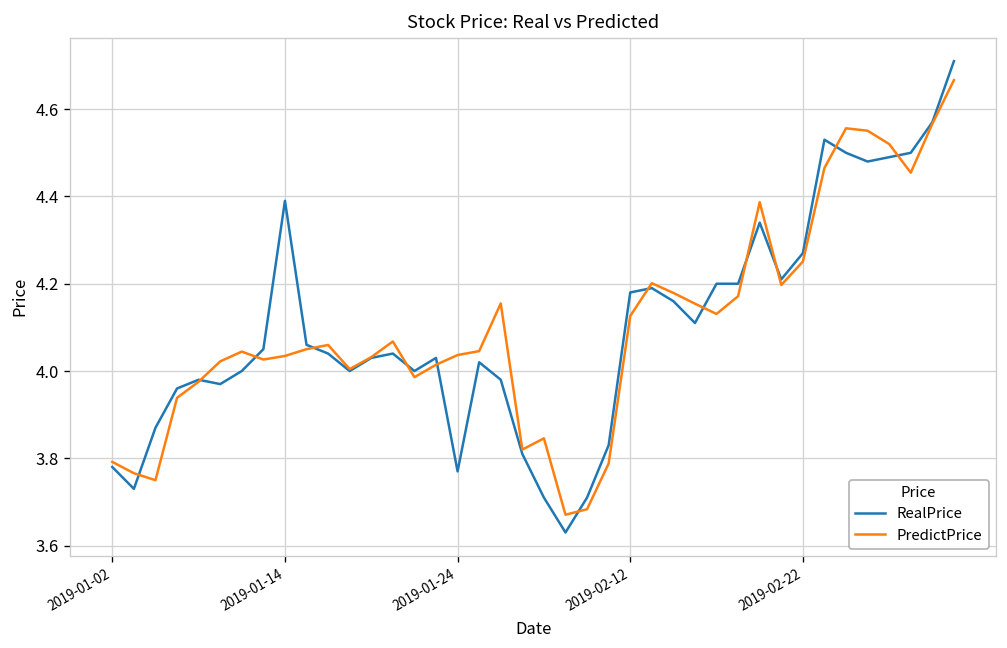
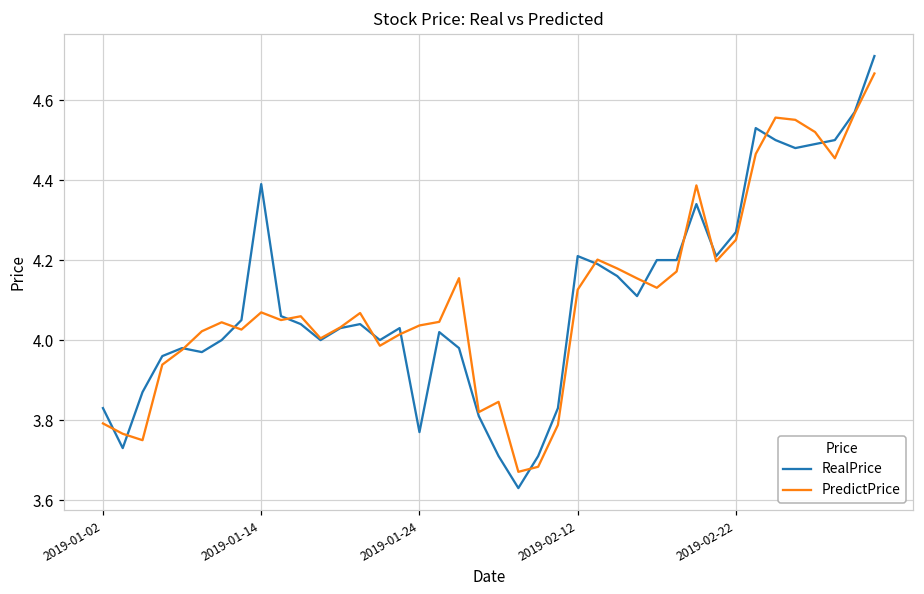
RealPrice, 2019-01-02: 3.78 -> 3.83
PredictPrice, 2019-01-14: 4.03 -> 4.07
RealPrice, 2019-02-12: 4.18 -> 4.21
